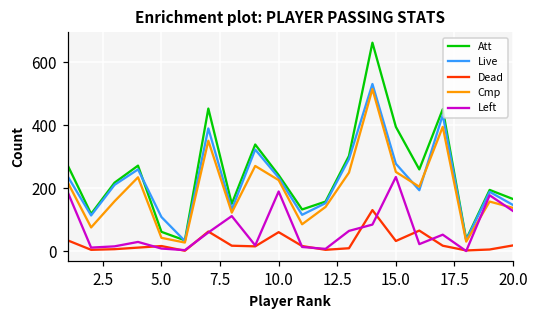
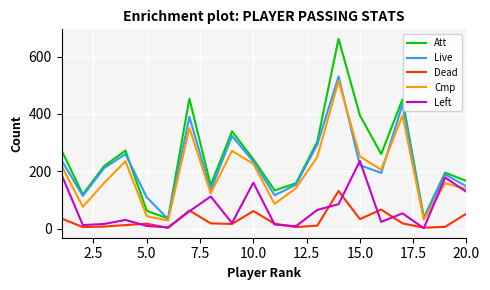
Left, 10.0: 190 -> 160
Live, 15.0: 280 -> 220
Dead, 20.0: 20 -> 50
